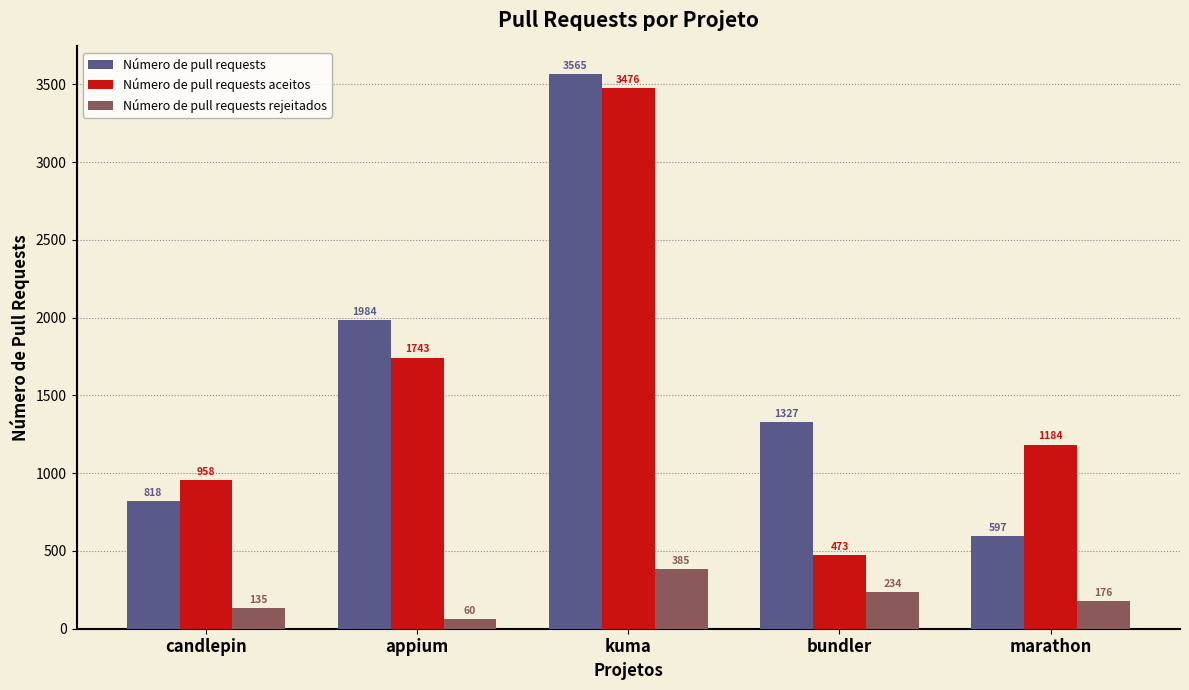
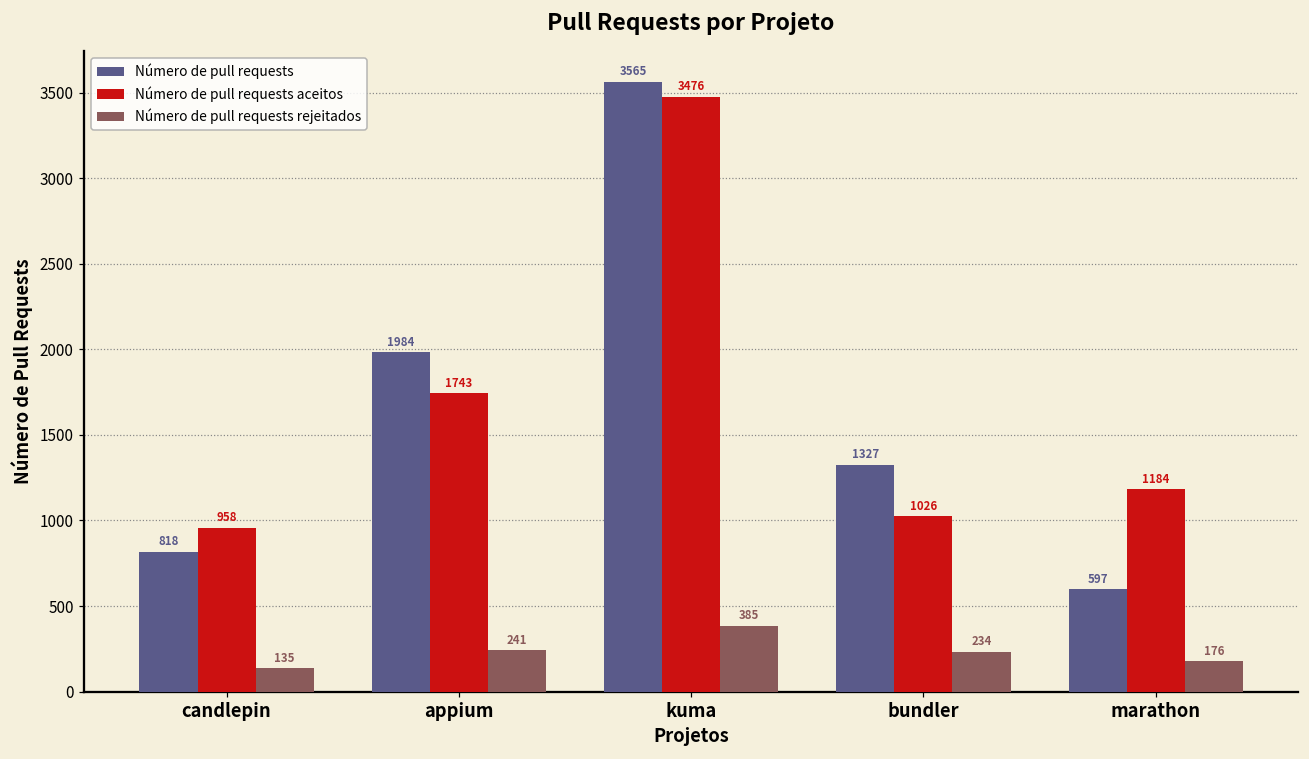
Número de pull requests rejeitados, appium: 60 -> 241
Número de pull requests aceitos, bundler: 473 -> 1026
